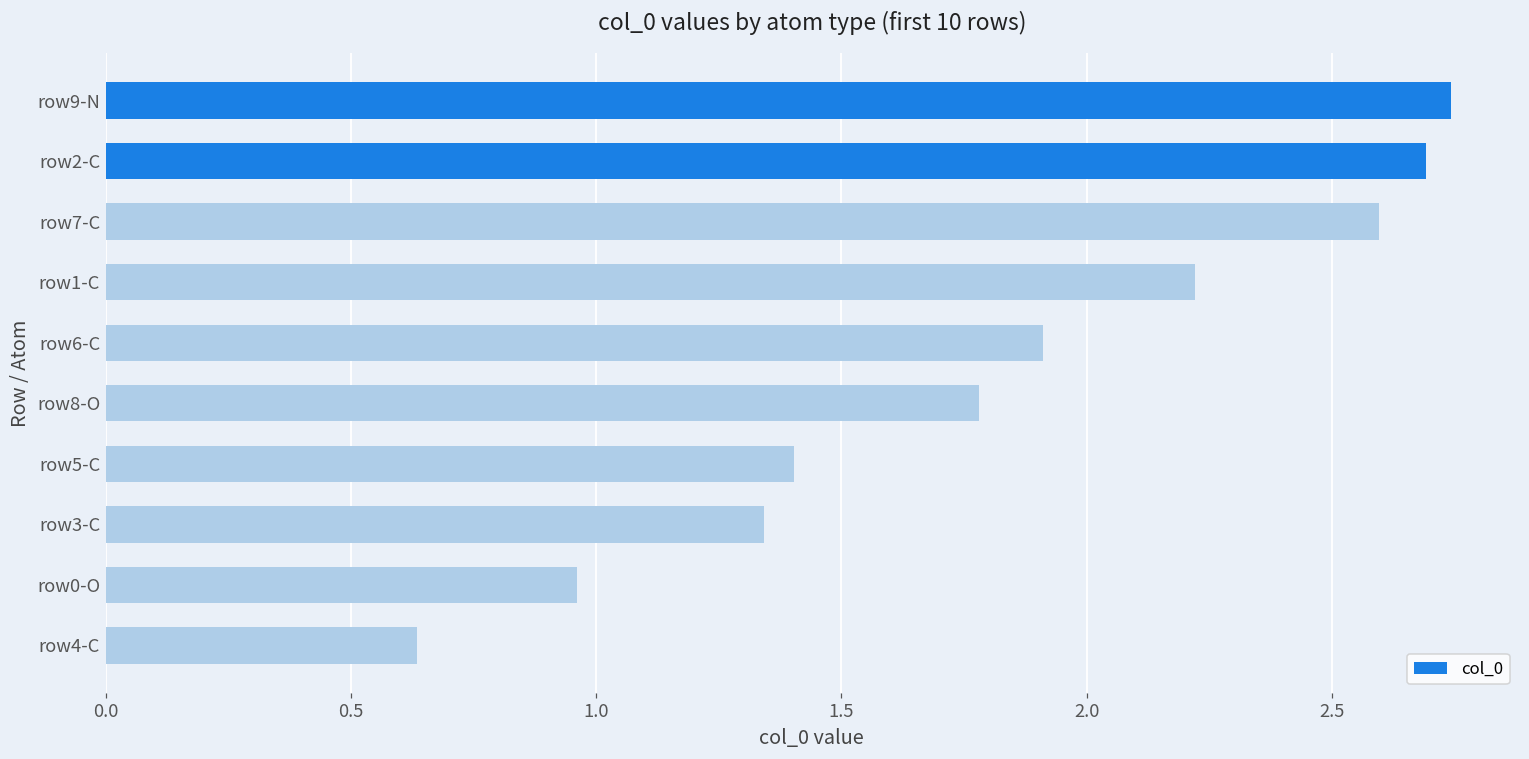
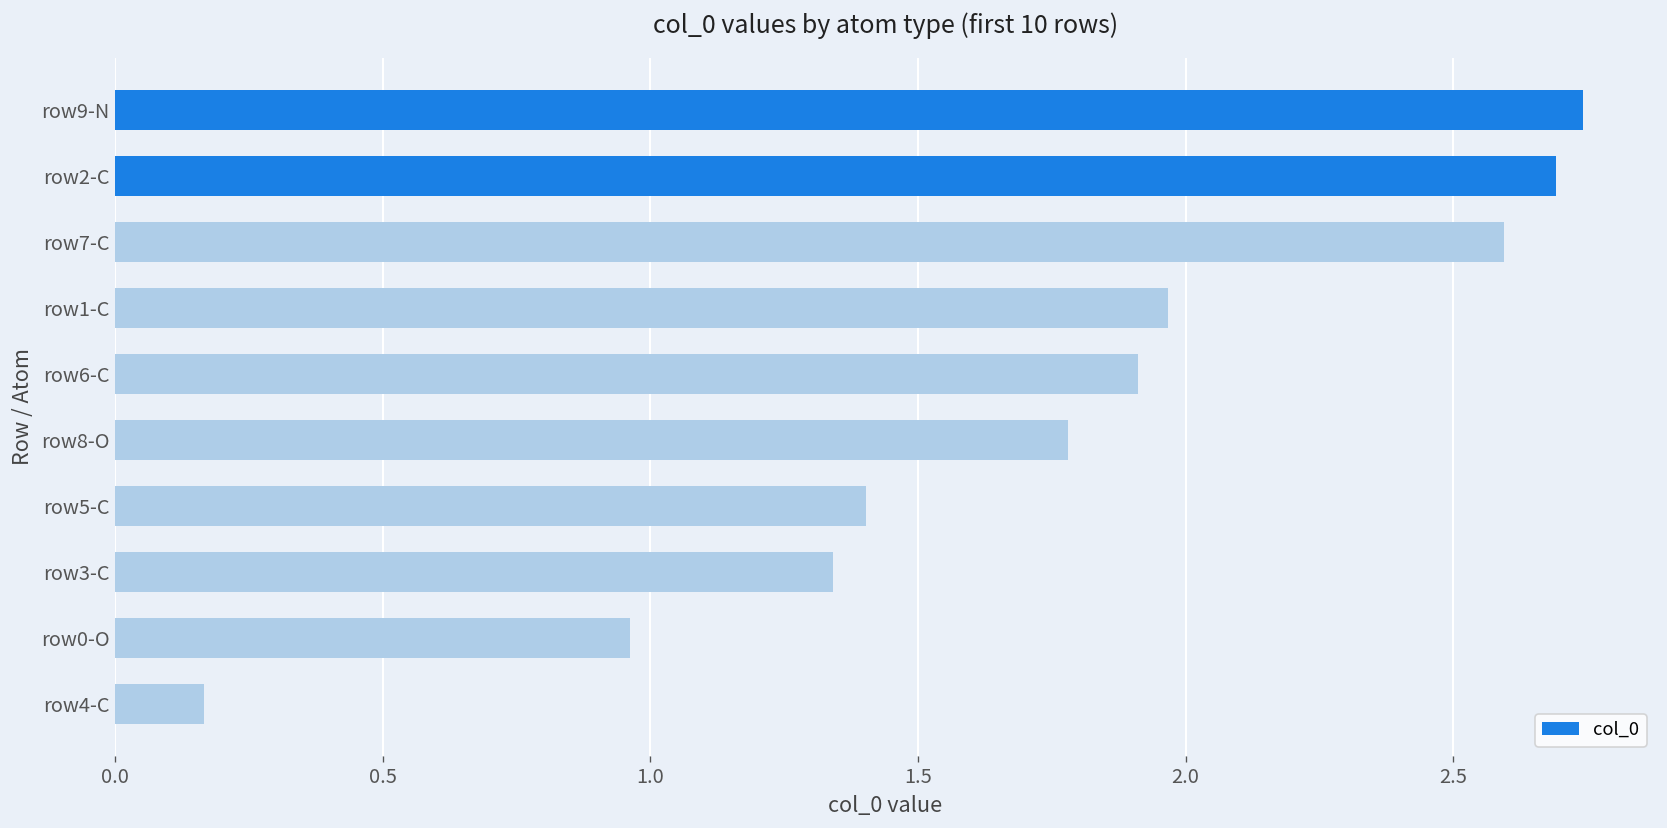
row1-C: 2.22 -> 1.97
row4-C: 0.63 -> 0.17
